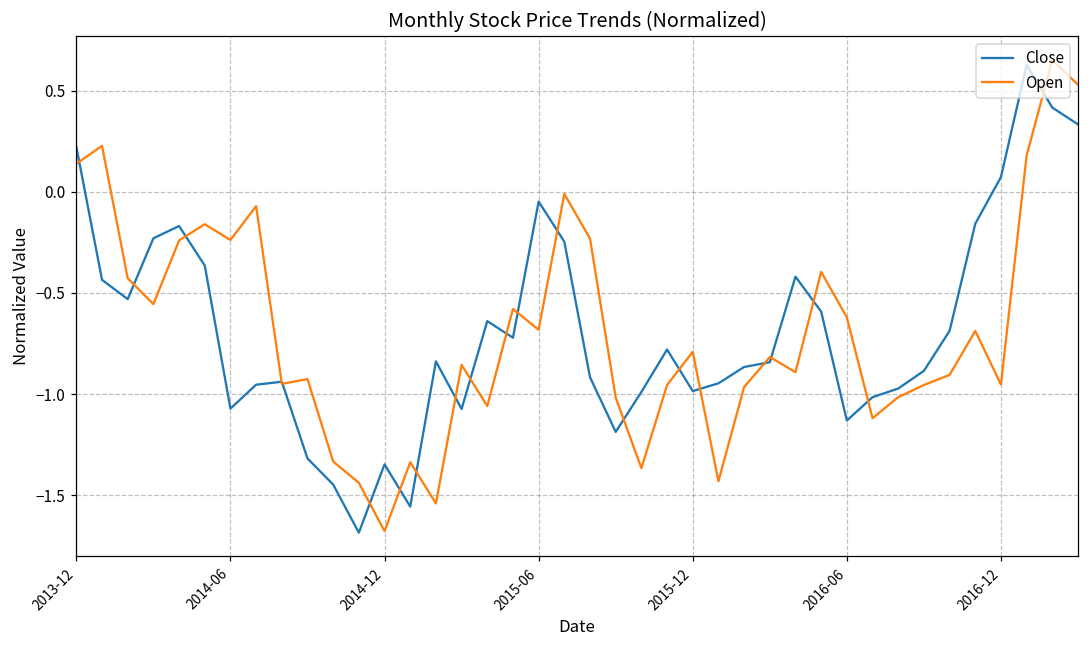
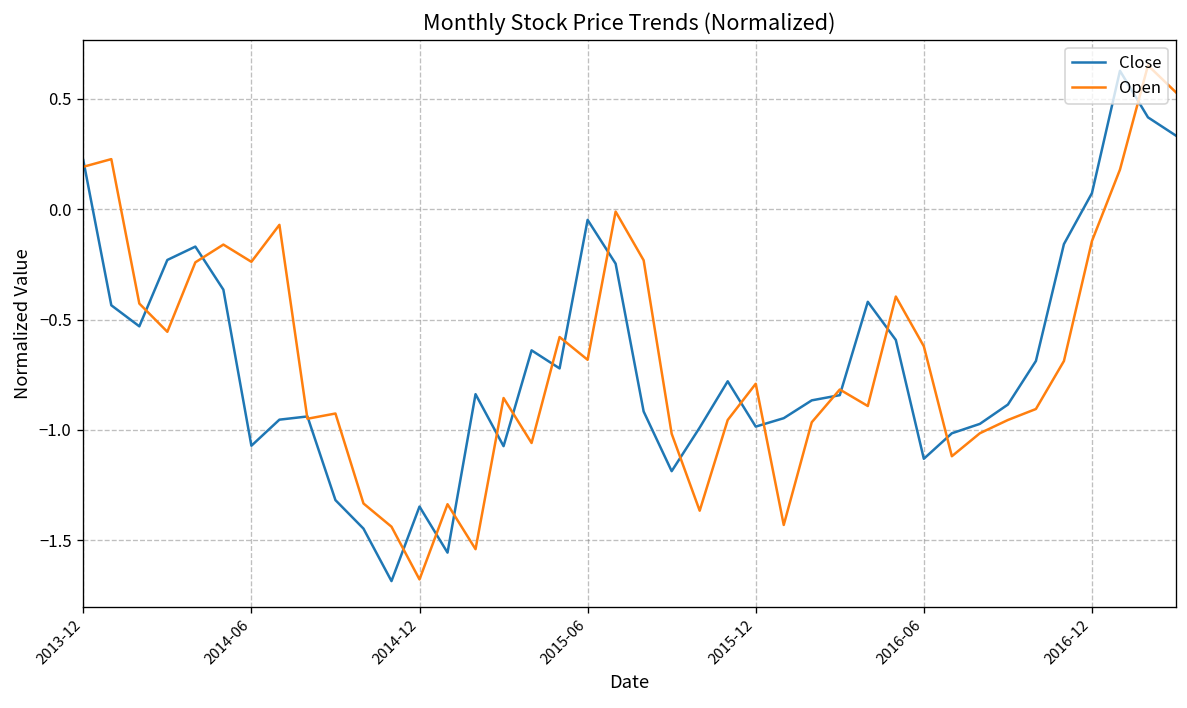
Open, 2013-12: 0.14 -> 0.19
Open, 2016-12: -0.95 -> -0.14
